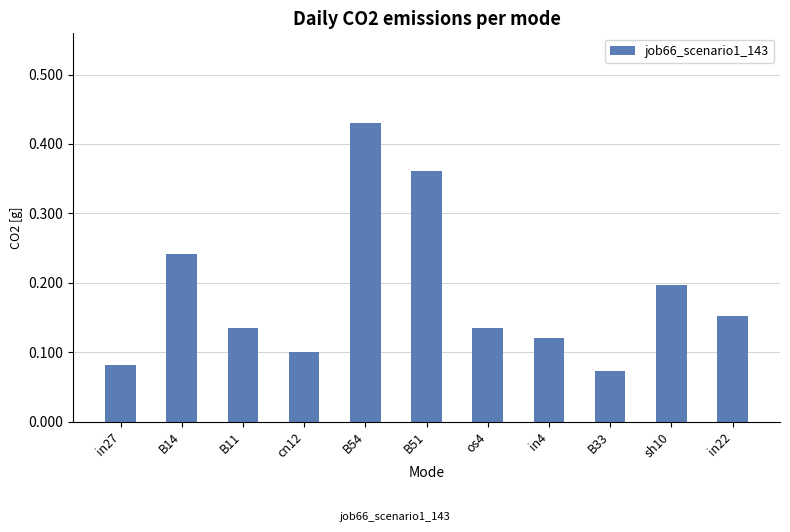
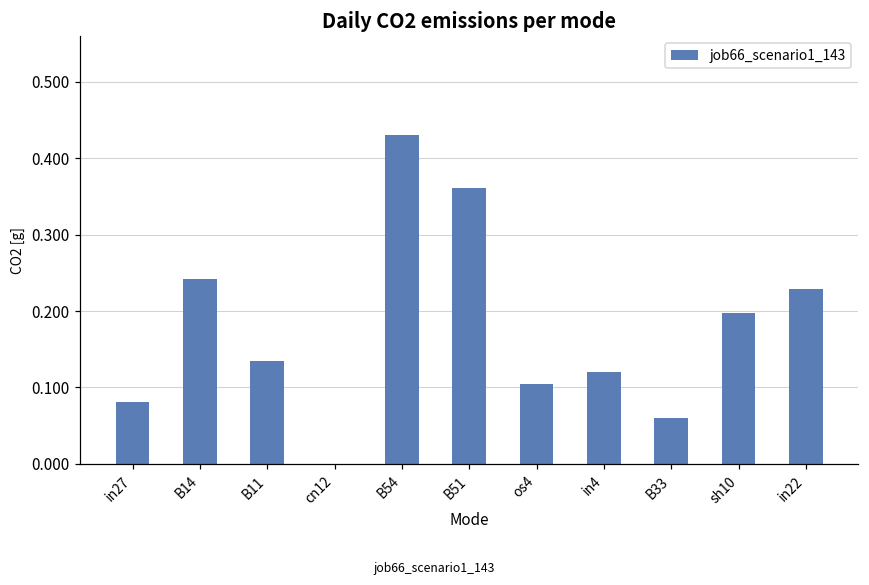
cn12: 0.1 -> 0.0
os4: 0.14 -> 0.10
B33: 0.07 -> 0.06
in22: 0.15 -> 0.23
